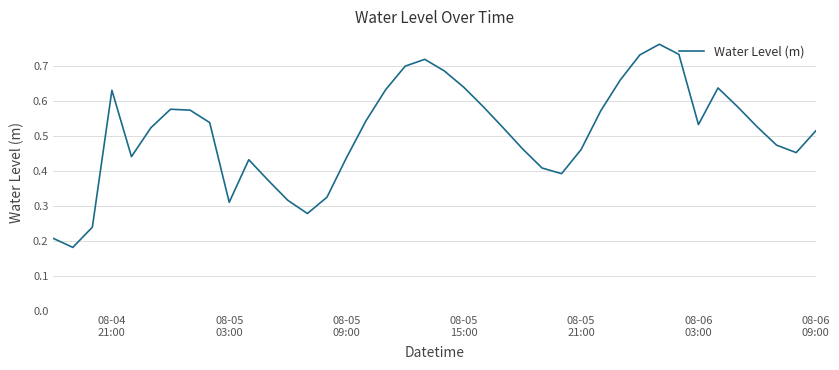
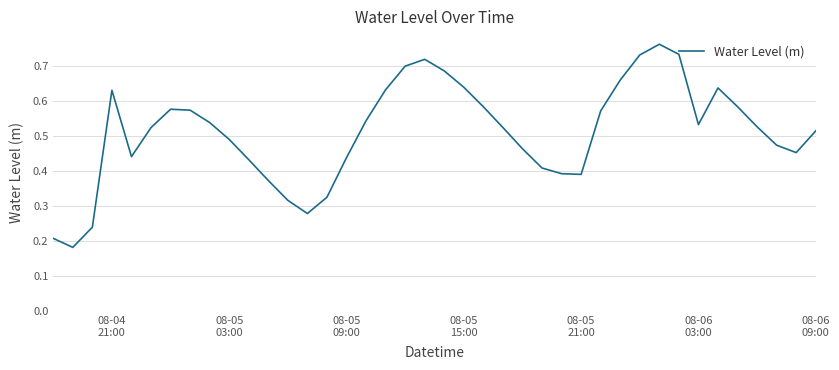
08-05 03:00: 0.31 -> 0.49
08-05 21:00: 0.46 -> 0.39
